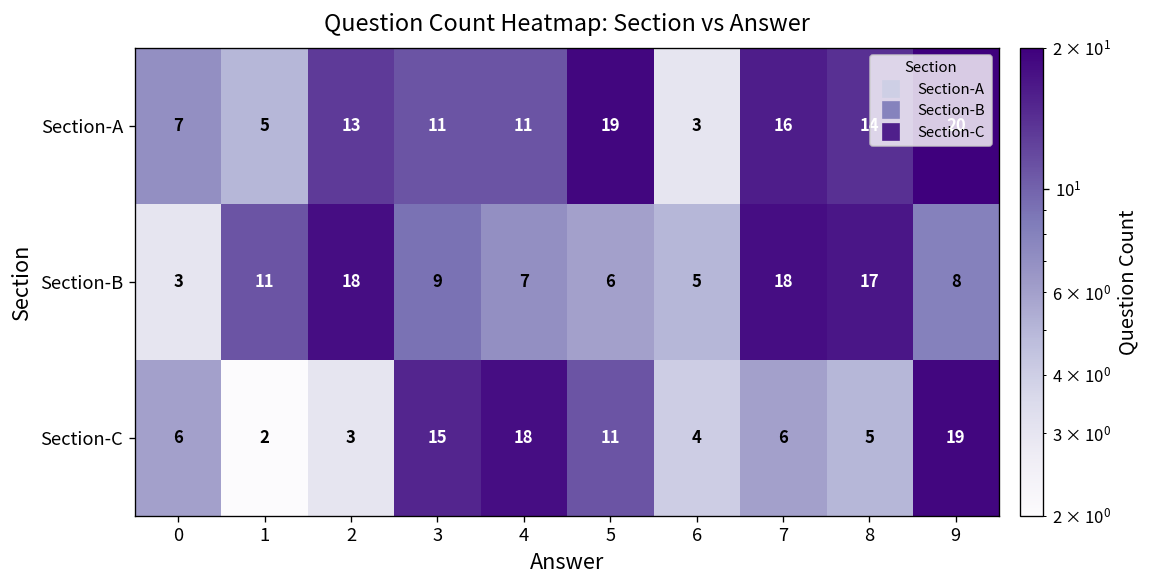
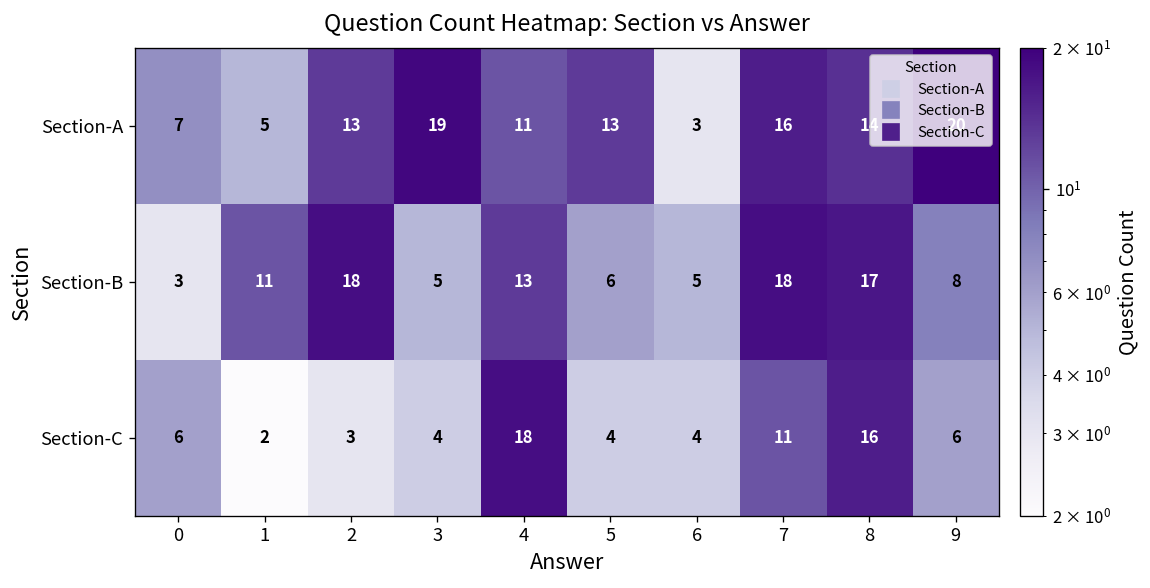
Section-A, 3: 11 -> 19
Section-A, 5: 19 -> 13
Section-B, 3: 9 -> 5
Section-B, 4: 7 -> 13
Section-C, 3: 15 -> 4
Section-C, 5: 11 -> 4
Section-C, 7: 6 -> 11
Section-C, 8: 5 -> 16
Section-C, 9: 19 -> 6
